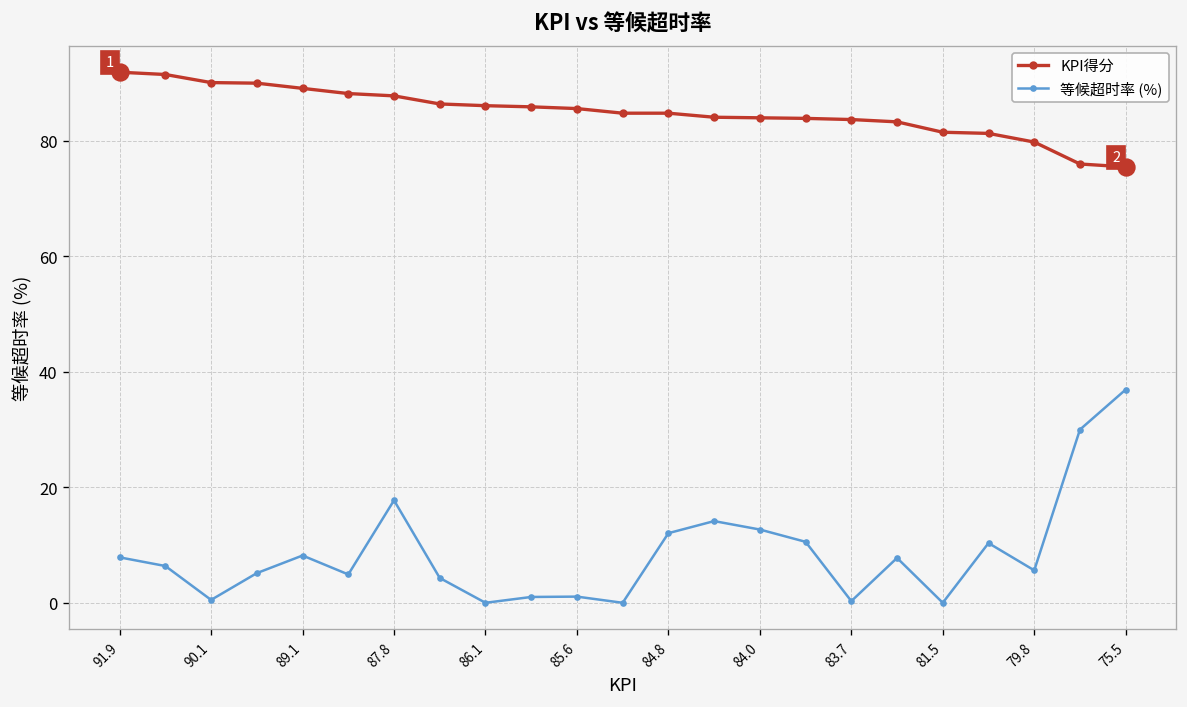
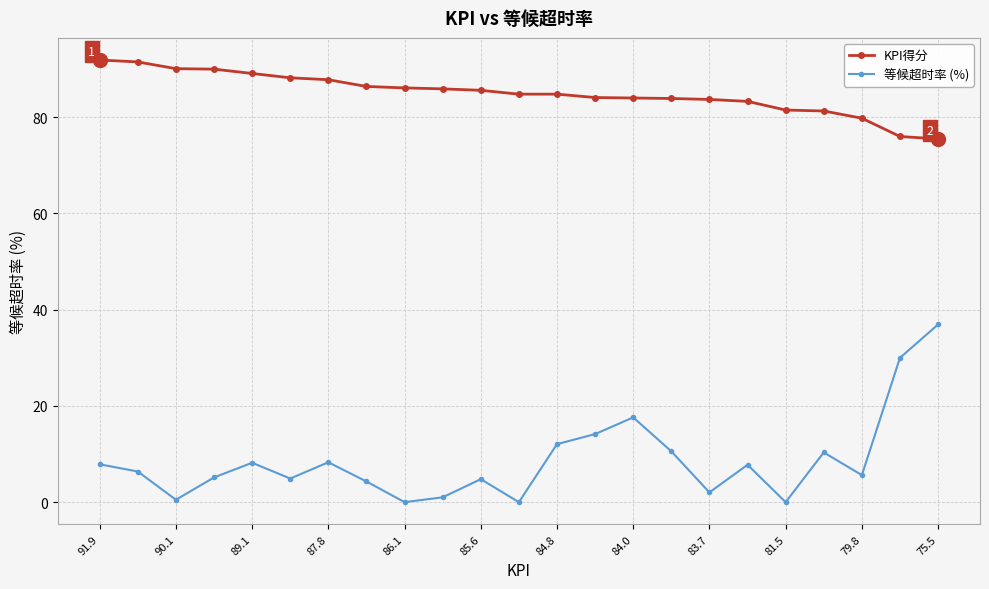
等候超时率 (%), 87.8: 18 -> 8
等候超时率 (%), 85.6: 1 -> 5
等候超时率 (%), 84.0: 13 -> 18
等候超时率 (%), 83.7: 0 -> 2
